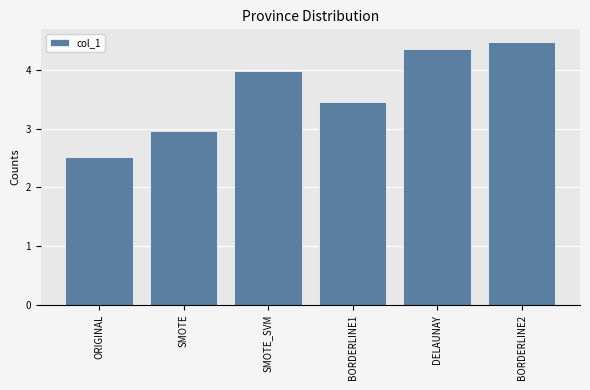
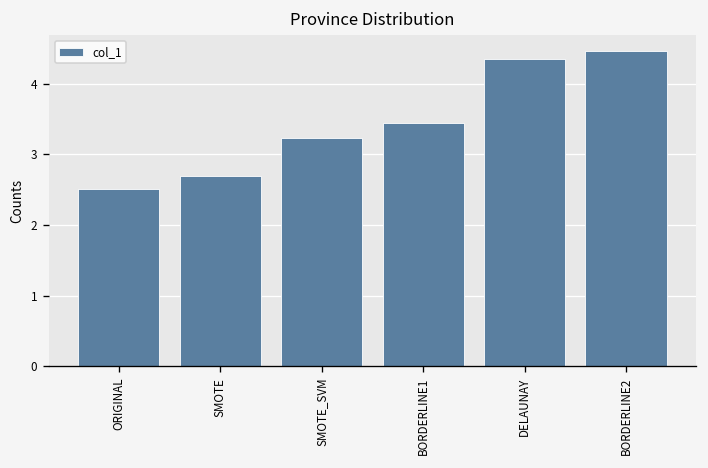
SMOTE: 3.0 -> 2.7
SMOTE_SVM: 4.0 -> 3.2
